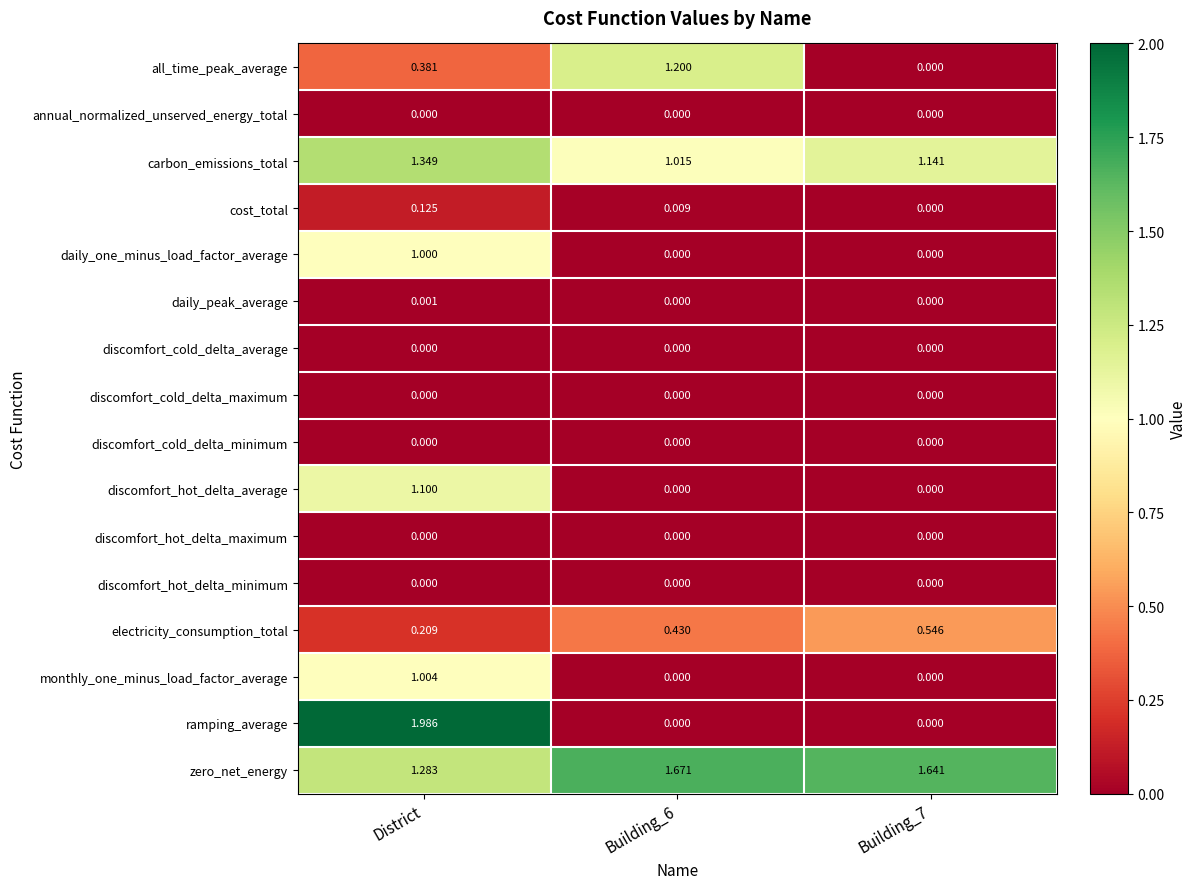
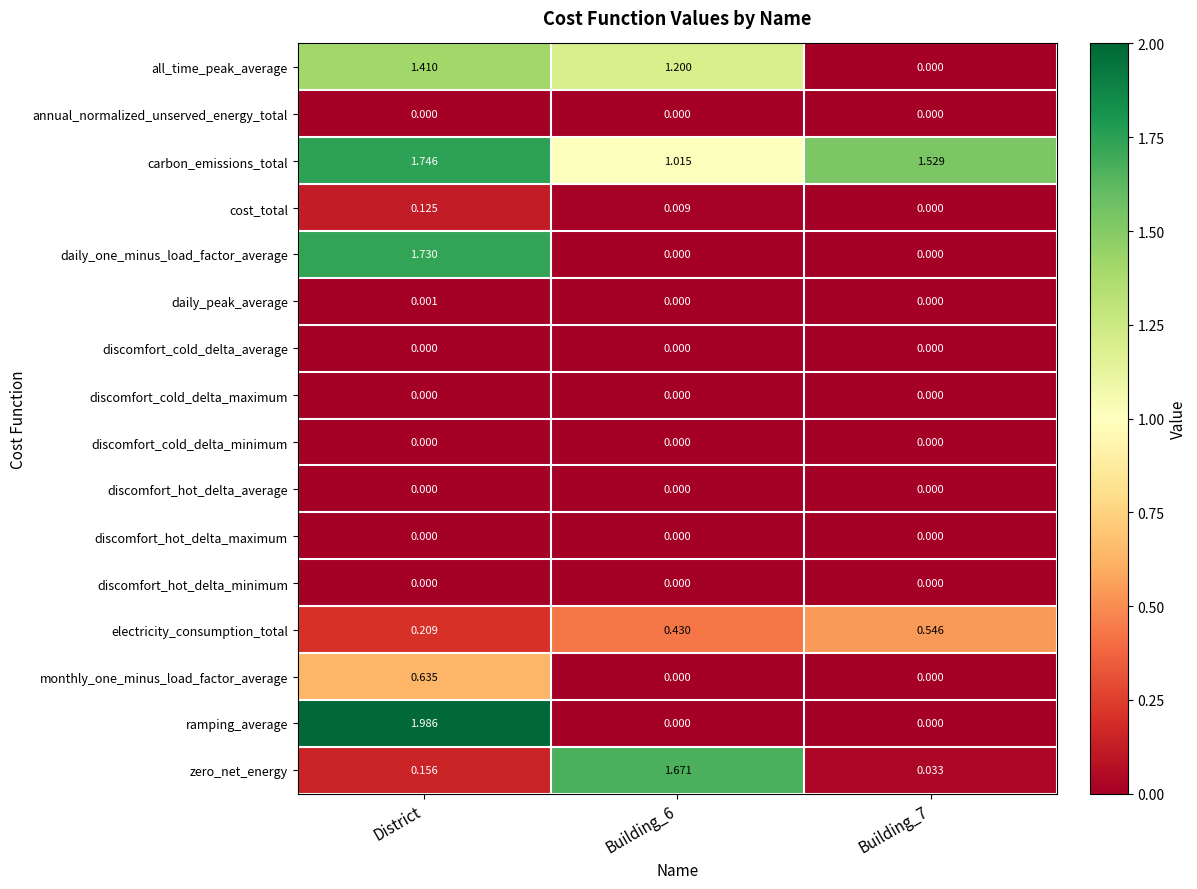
all_time_peak_average, District: 0.381 -> 1.410
carbon_emissions_total, District: 1.349 -> 1.746
carbon_emissions_total, Building_7: 1.141 -> 1.529
daily_one_minus_load_factor_average, District: 1.000 -> 1.730
discomfort_hot_delta_average, District: 1.100 -> 0.000
monthly_one_minus_load_factor_average, District: 1.004 -> 0.635
zero_net_energy, District: 1.283 -> 0.156
zero_net_energy, Building_7: 1.641 -> 0.033
